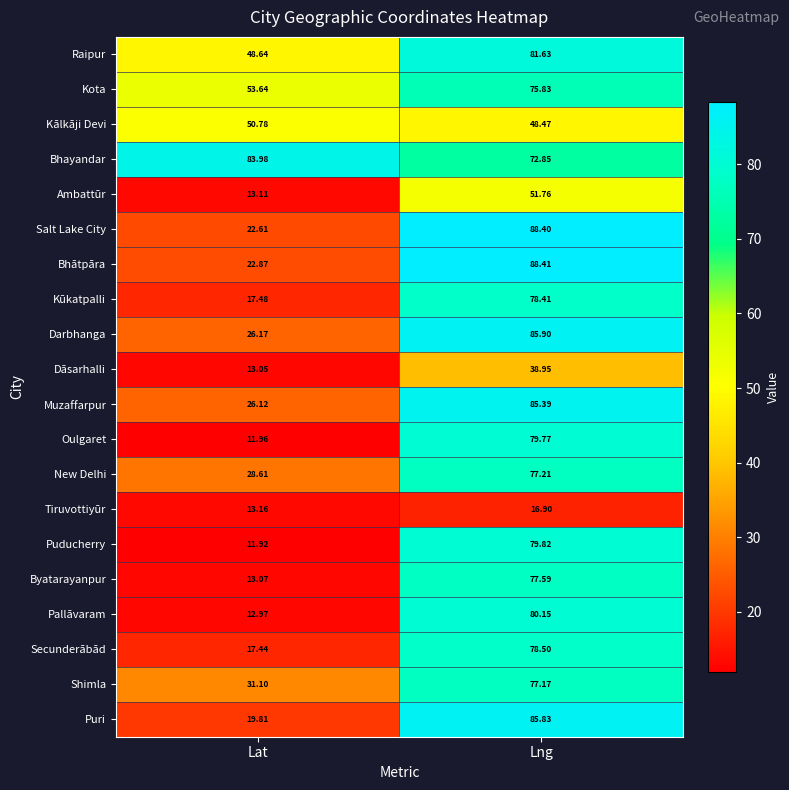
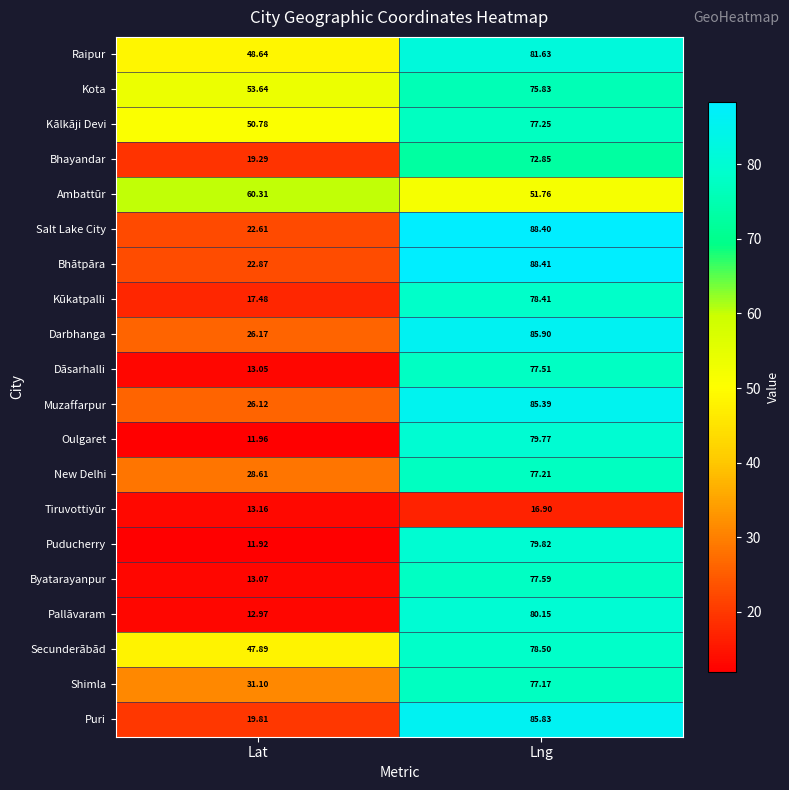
Kālkāji Devi, Lng: 48.47 -> 77.25
Bhayandar, Lat: 83.98 -> 19.29
Ambattūr, Lat: 13.11 -> 60.31
Dāsarhalli, Lng: 38.95 -> 77.51
Secunderābād, Lat: 17.44 -> 47.89
